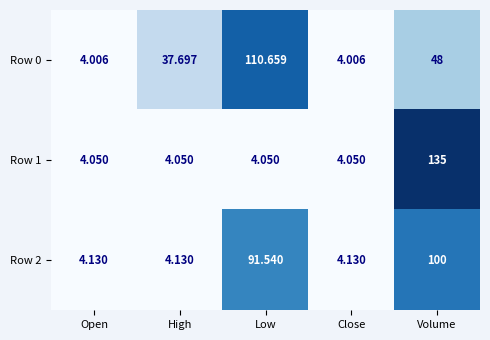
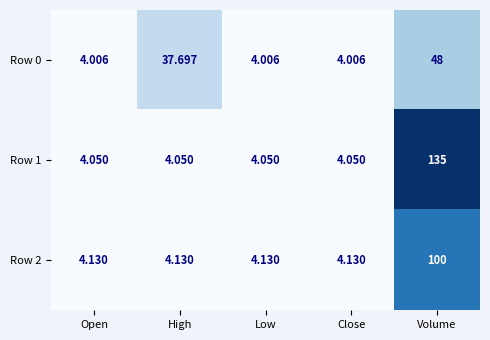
Row 0, Low: 110.659 -> 4.006
Row 2, Low: 91.540 -> 4.130
